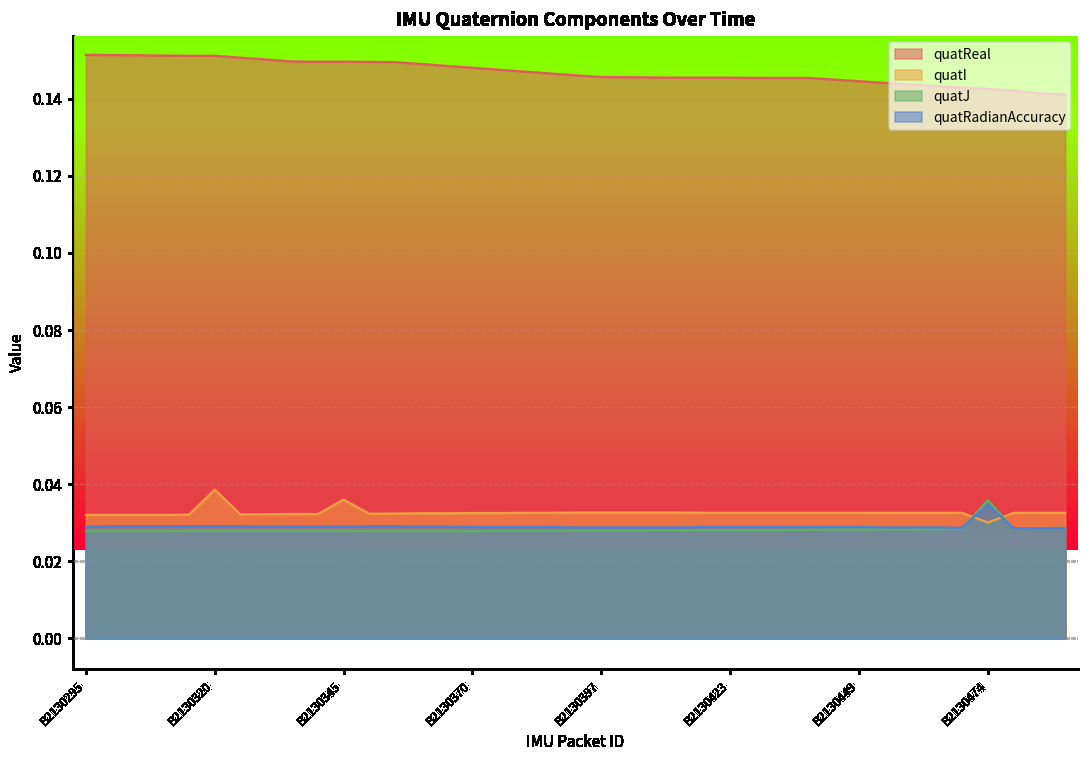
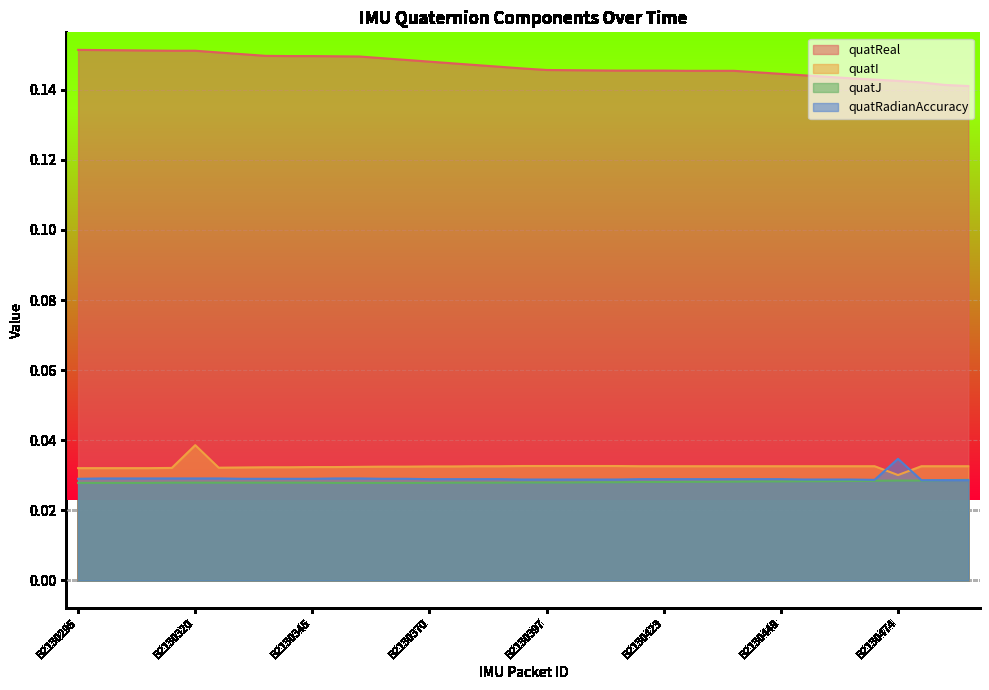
quatI, B2130345: 0.036 -> 0.032
quatJ, B2130474: 0.036 -> 0.029
